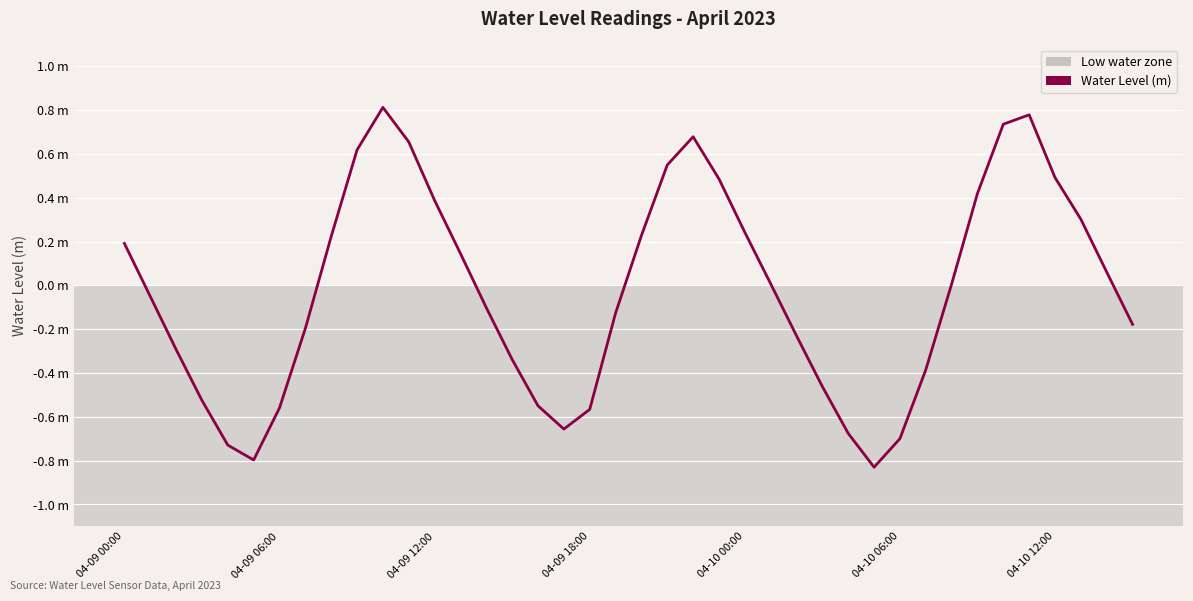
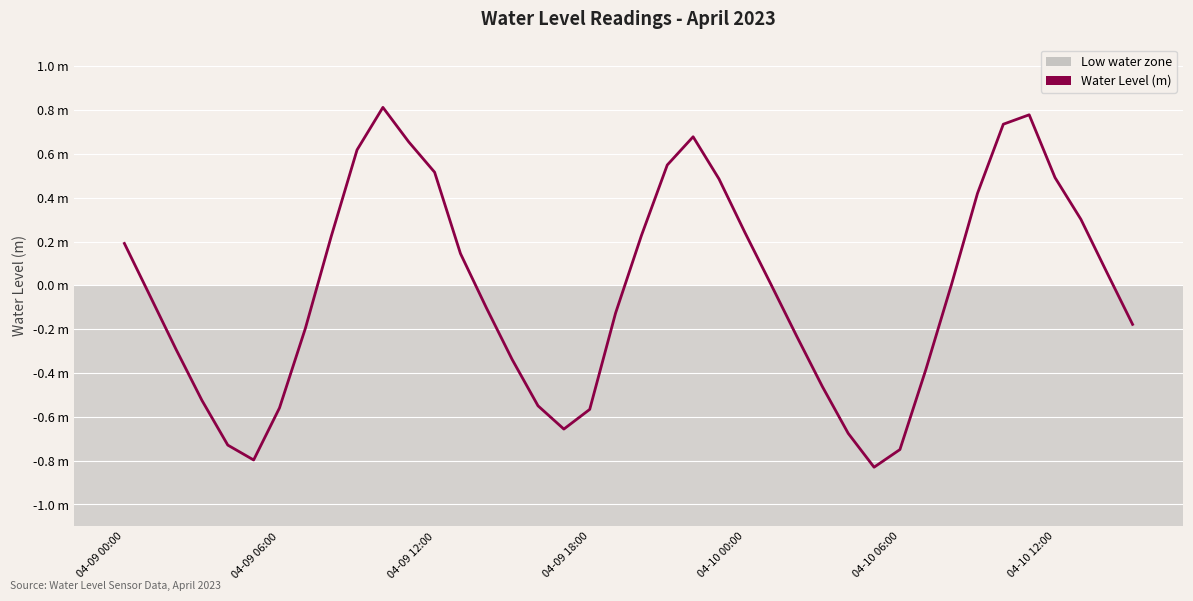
04-09 12:00: 0.39 m -> 0.52 m
04-10 06:00: -0.70 m -> -0.75 m
